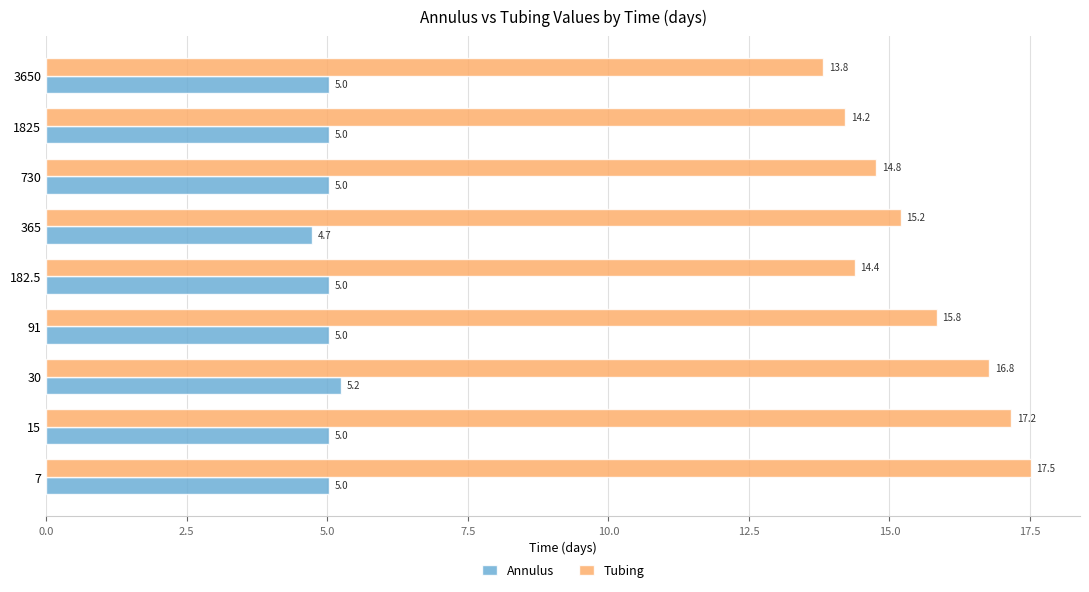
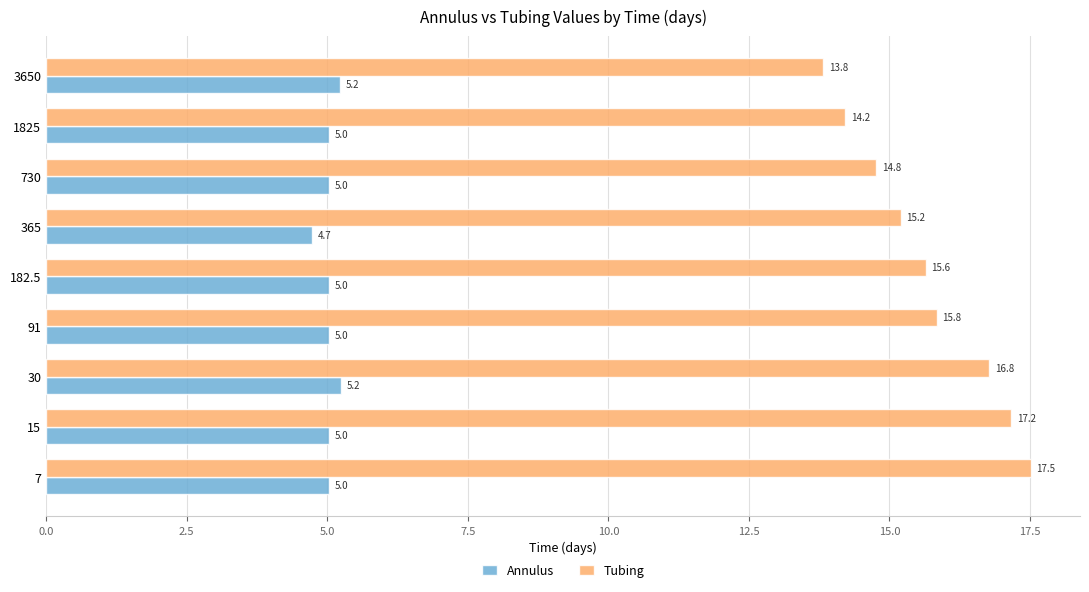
Annulus, 3650: 5.0 -> 5.2
Tubing, 182.5: 14.4 -> 15.6
